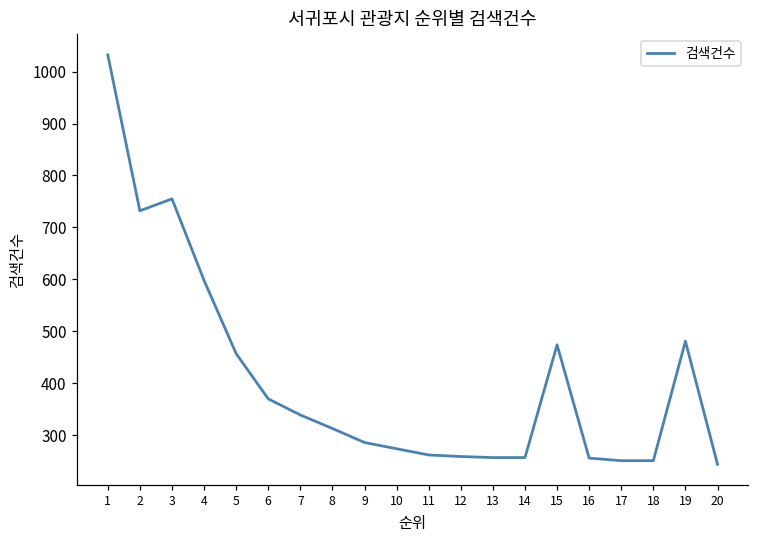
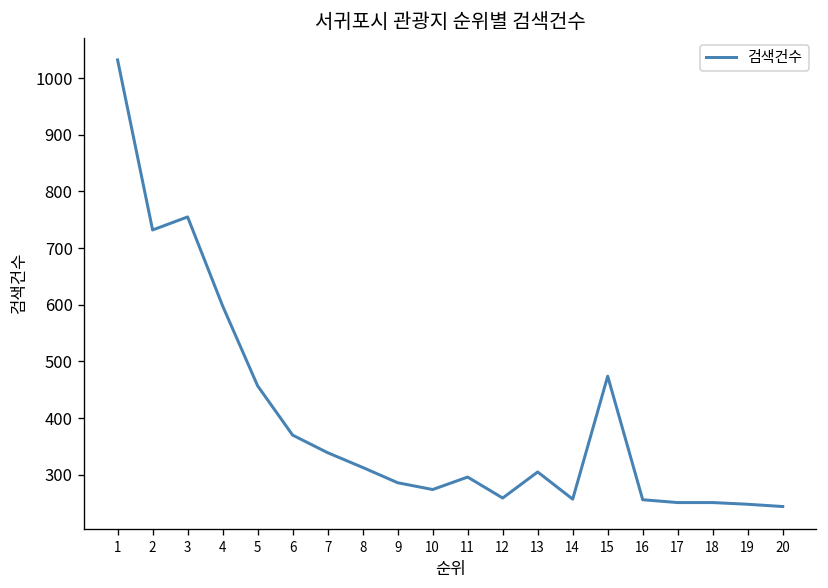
11: 260 -> 300
13: 260 -> 310
19: 480 -> 250
